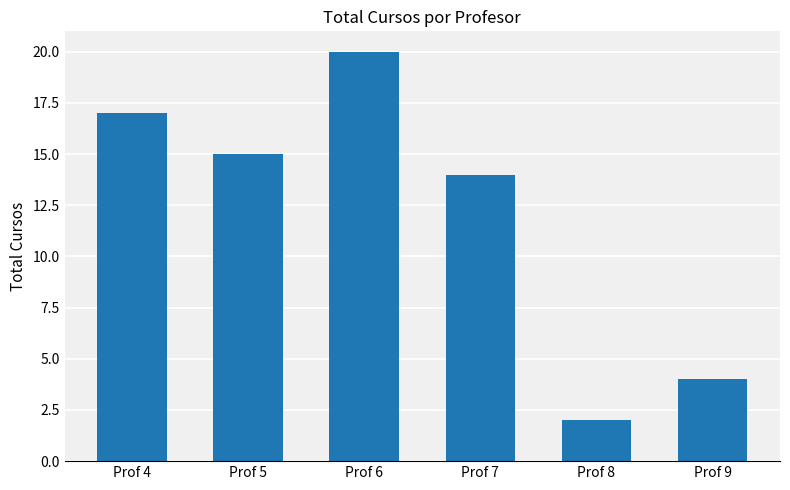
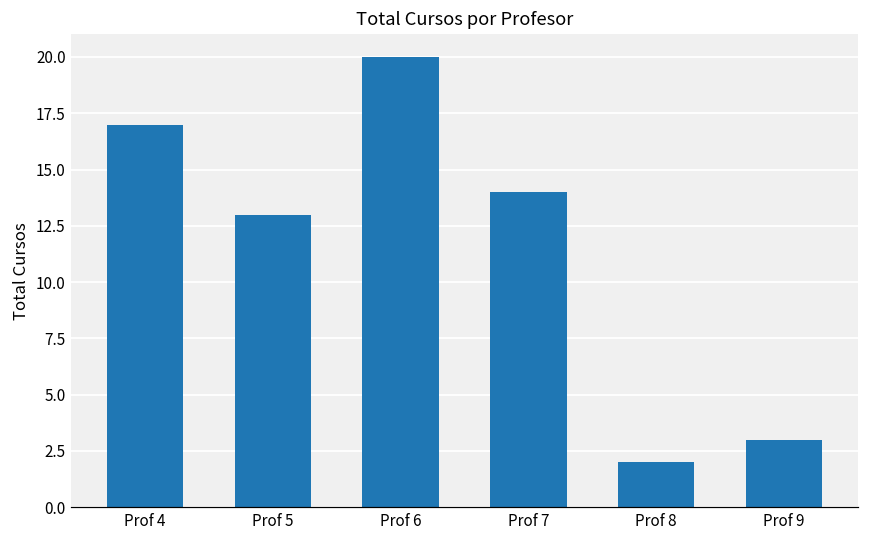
Prof 5: 15 -> 13
Prof 9: 4 -> 3
